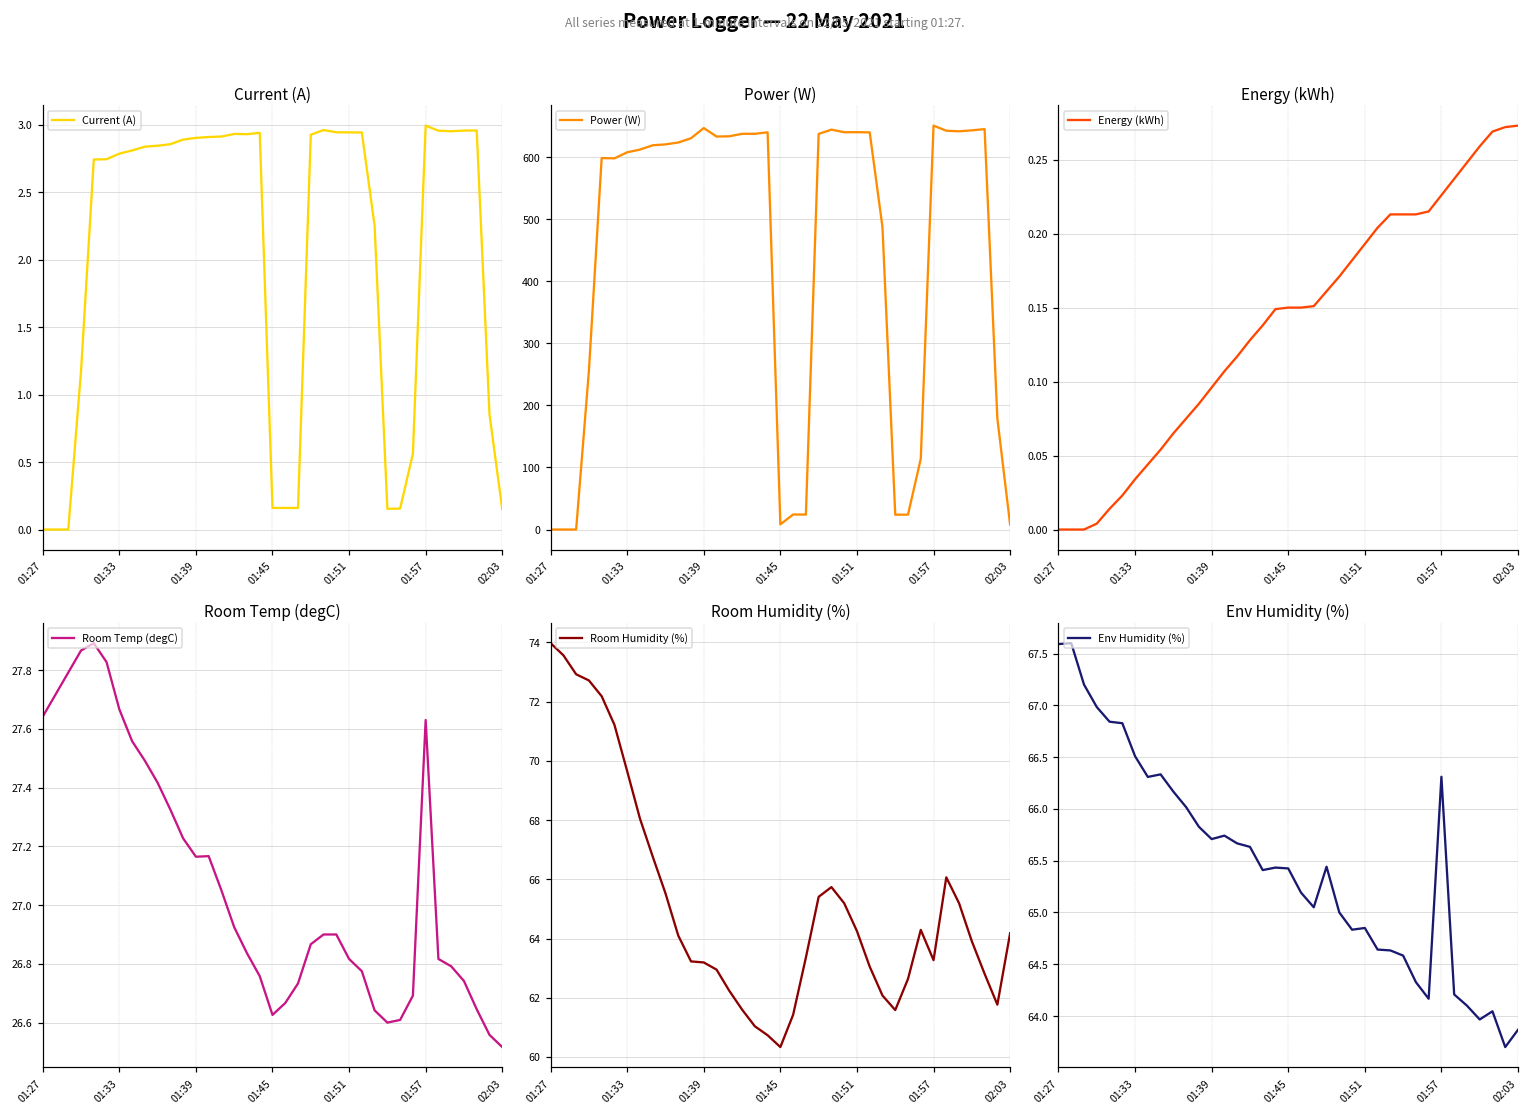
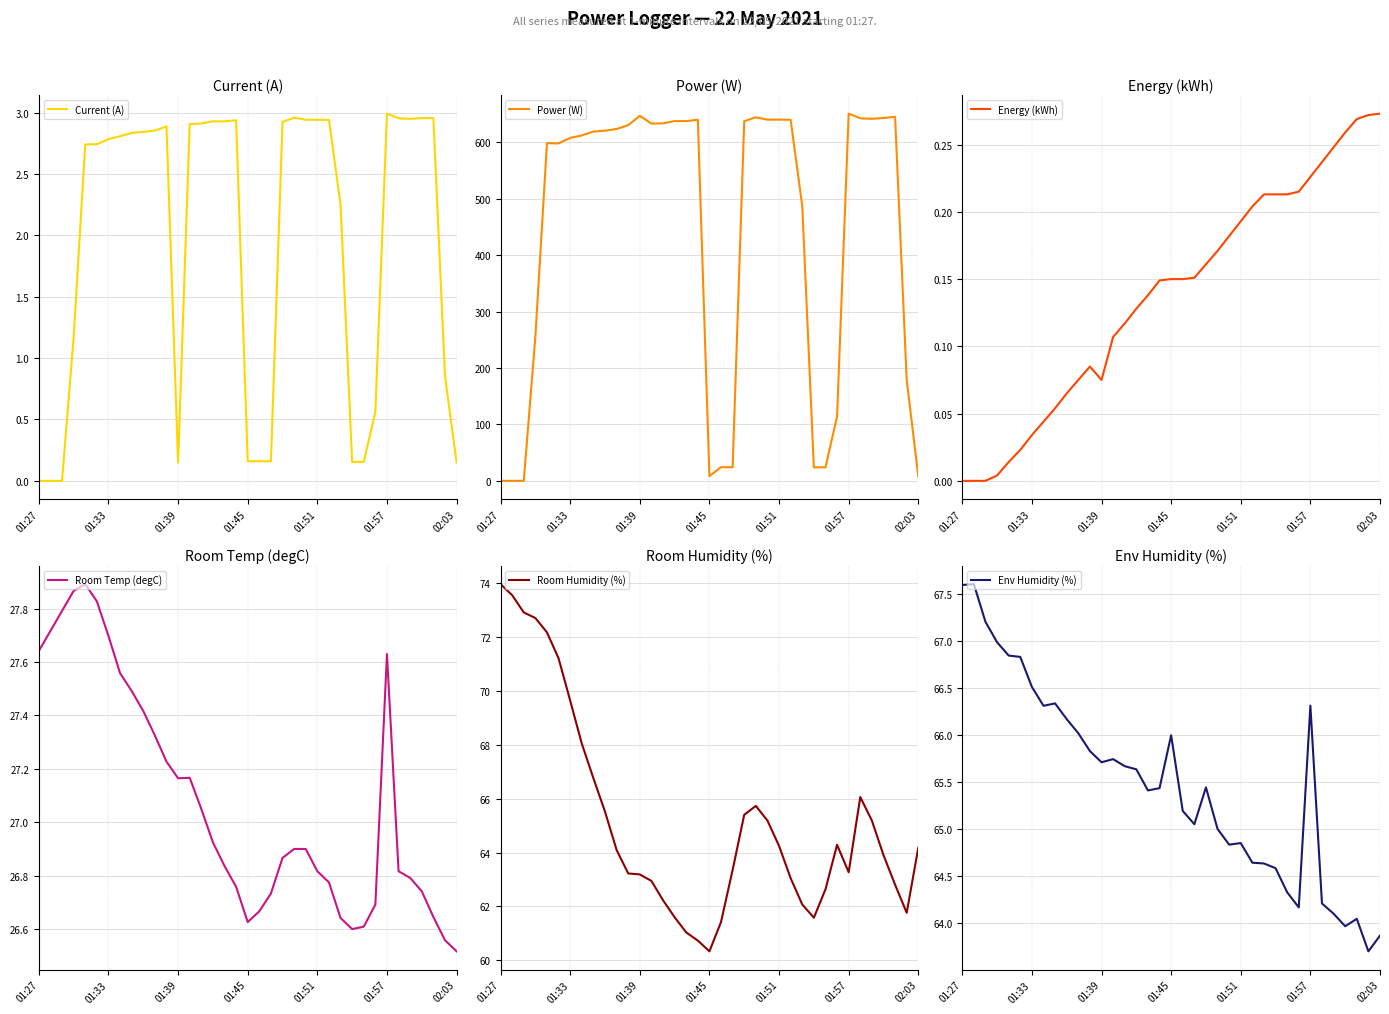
Current (A), 01:39: 2.90 -> 0.15
Energy (kWh), 01:39: 0.096 -> 0.075
Room Temp (degC), 01:33: 27.67 -> 27.70
Env Humidity (%), 01:45: 65.4 -> 66.0
